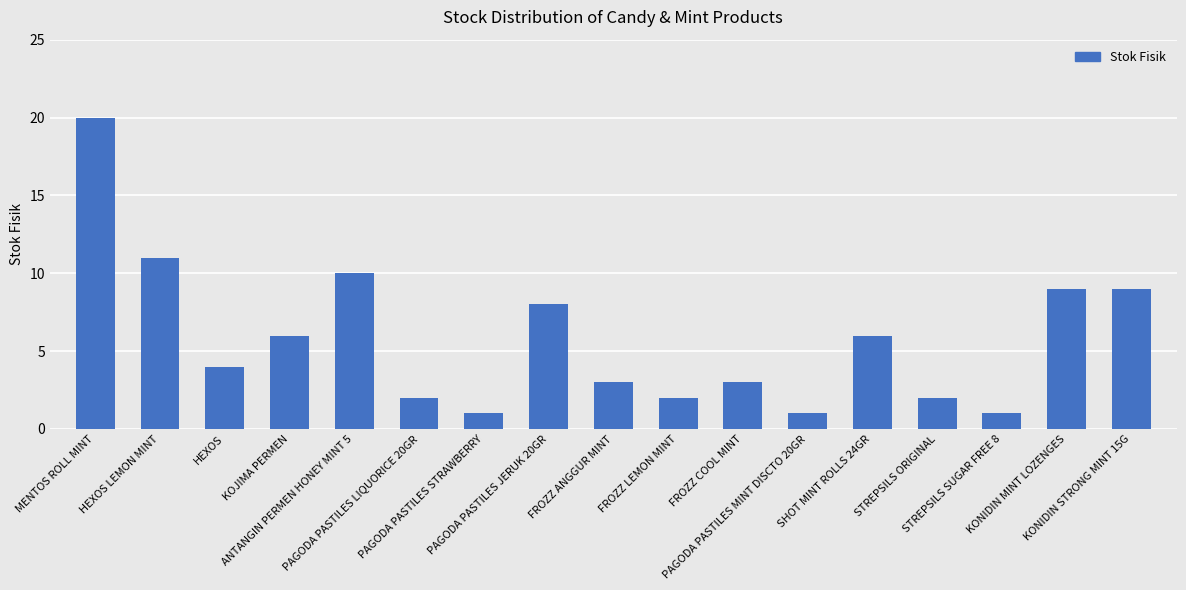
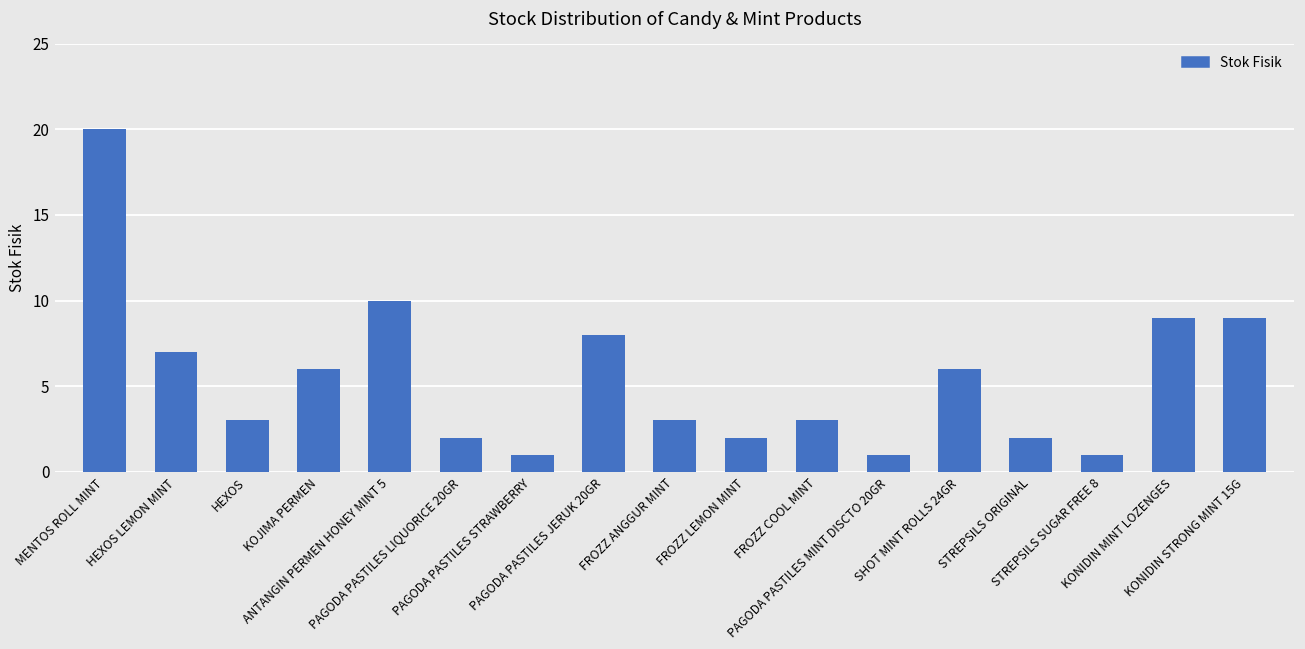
HEXOS LEMON MINT: 11 -> 7
HEXOS: 4 -> 3
